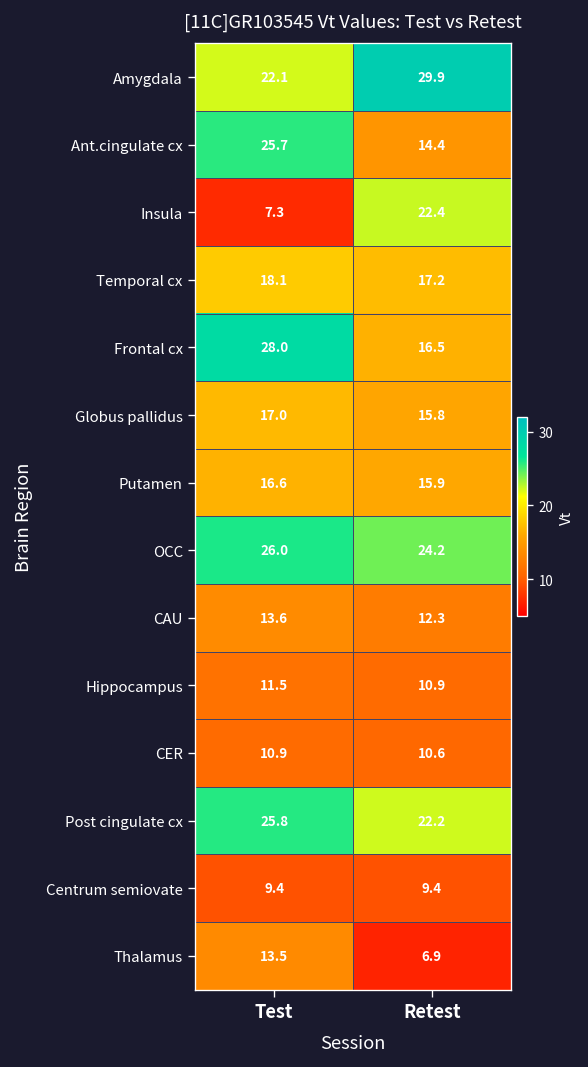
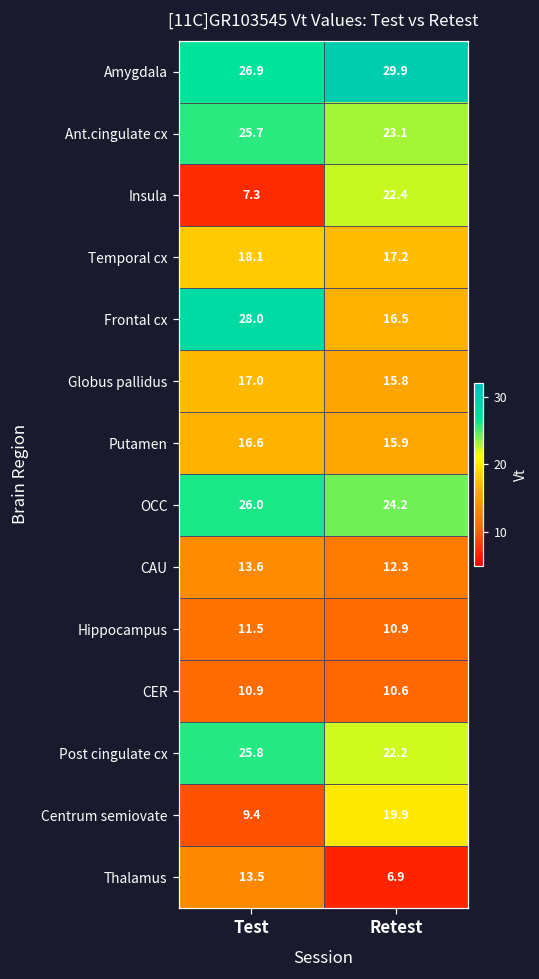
Amygdala, Test: 22.1 -> 26.9
Ant.cingulate cx, Retest: 14.4 -> 23.1
Centrum semiovate, Retest: 9.4 -> 19.9
